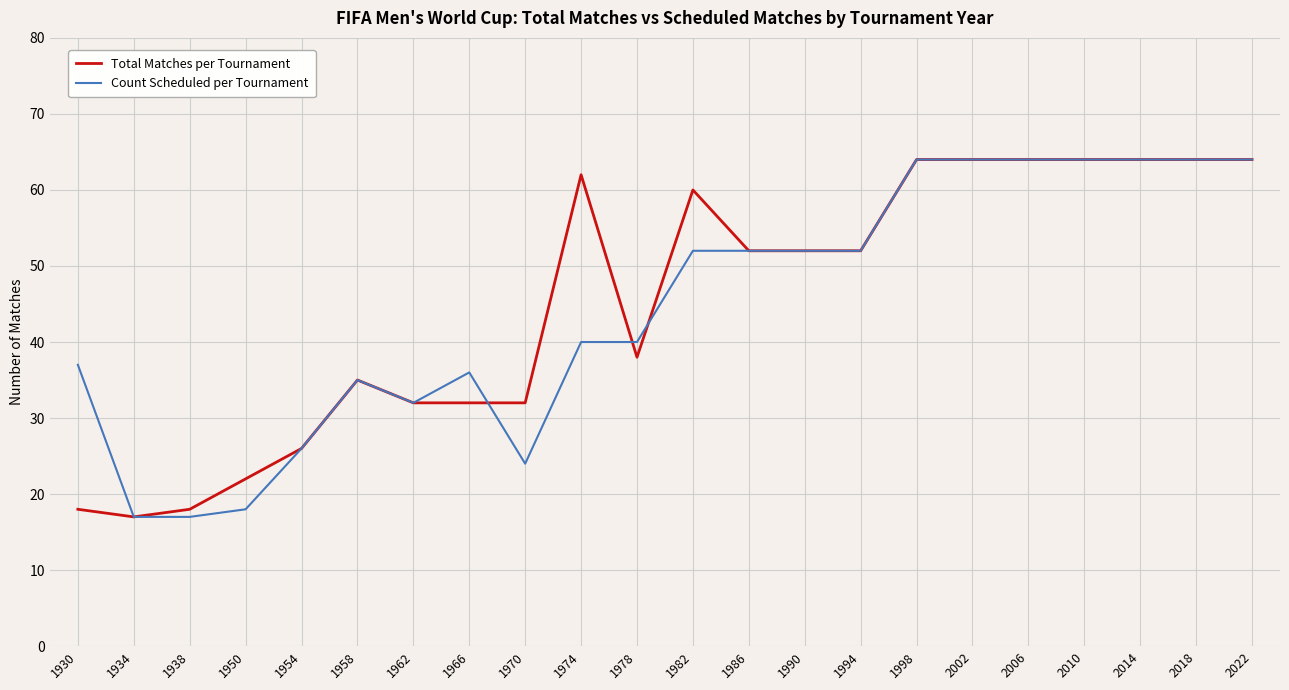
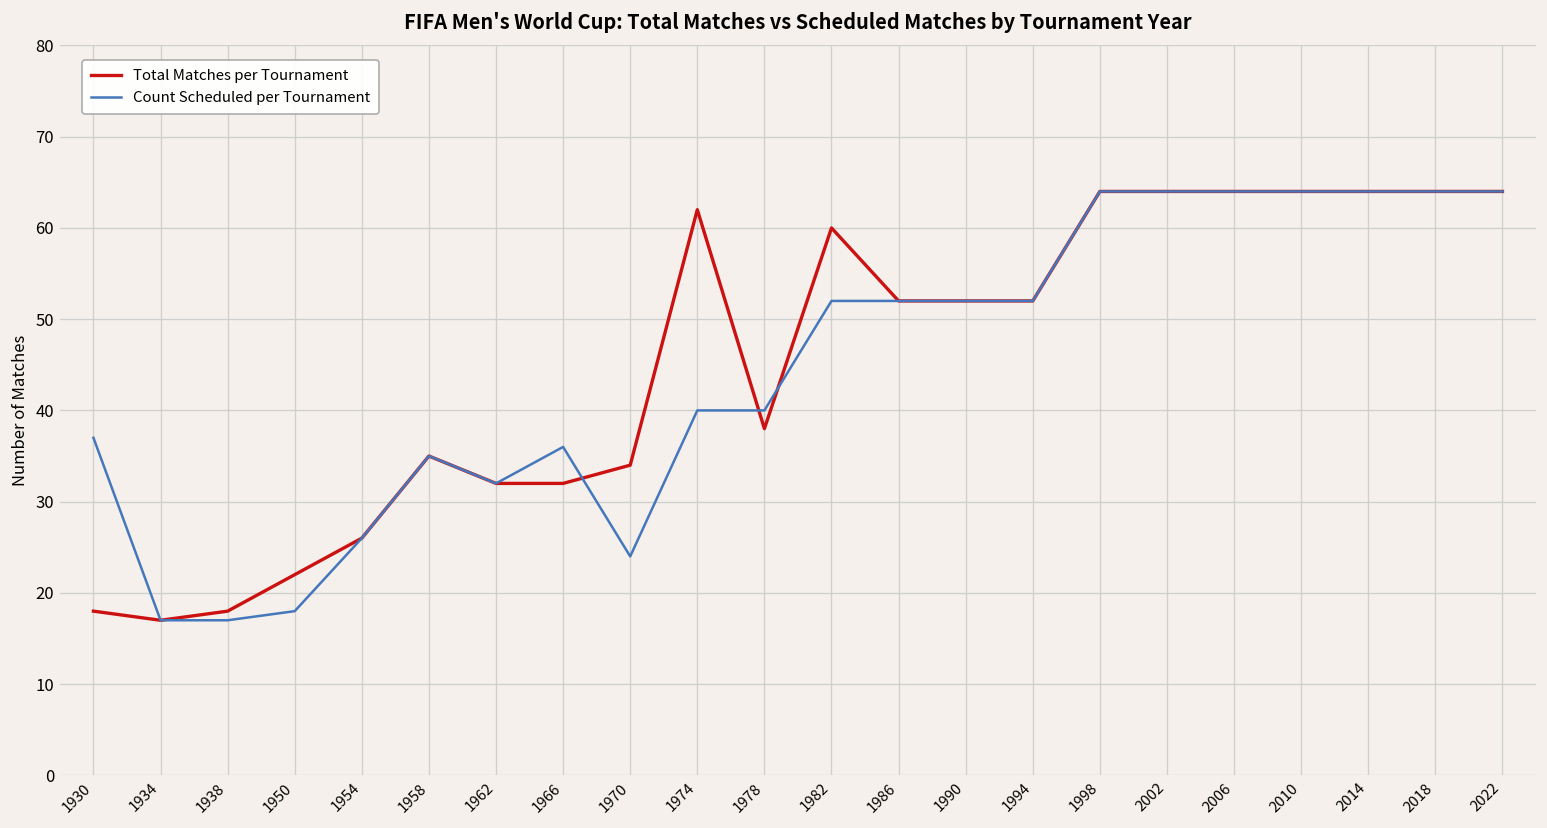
Total Matches per Tournament, 1970: 32 -> 34
